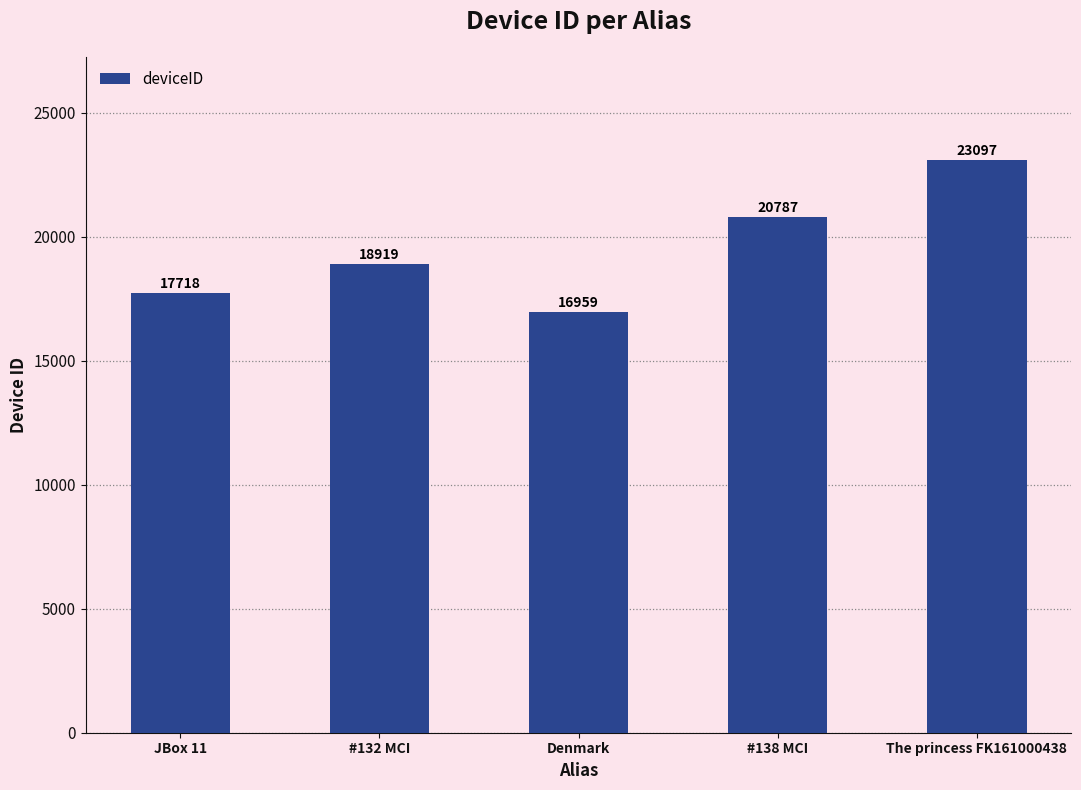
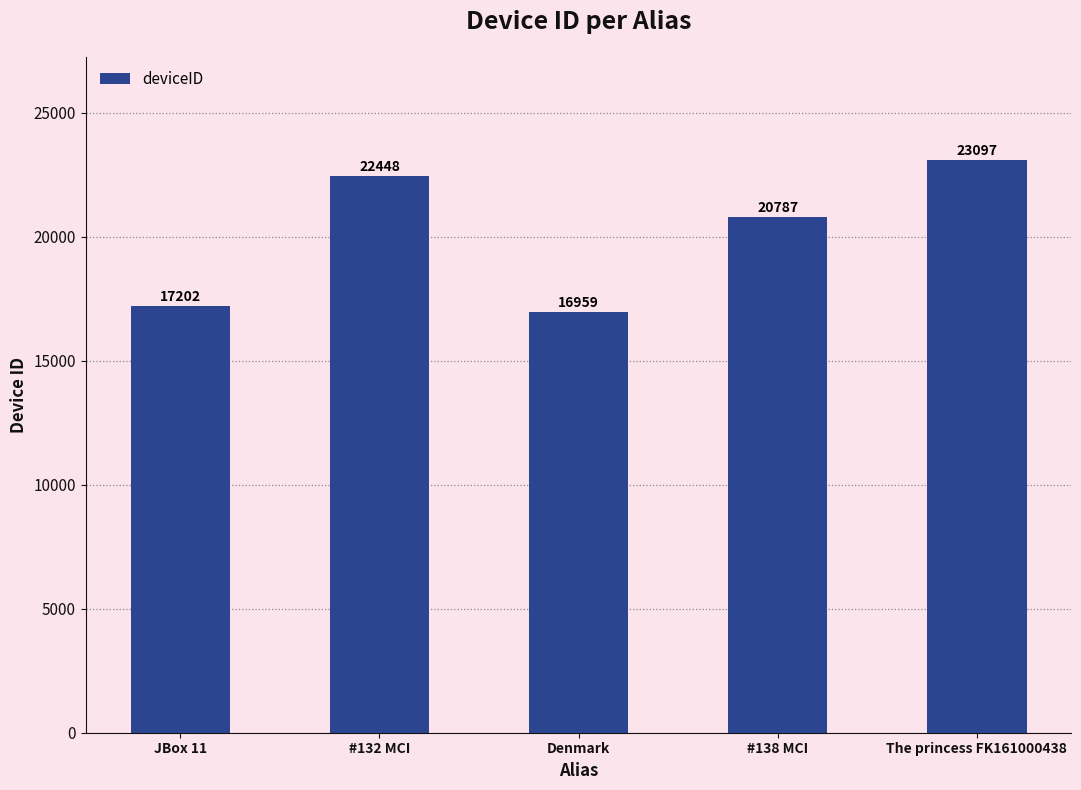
JBox 11: 17718 -> 17202
#132 MCI: 18919 -> 22448
